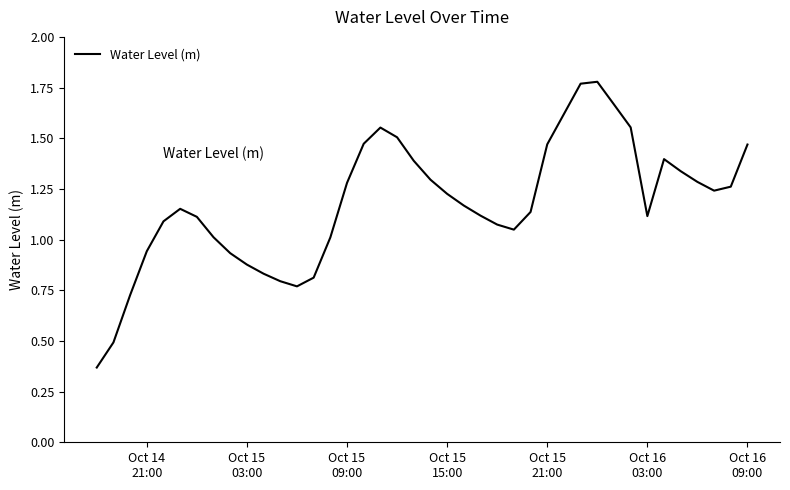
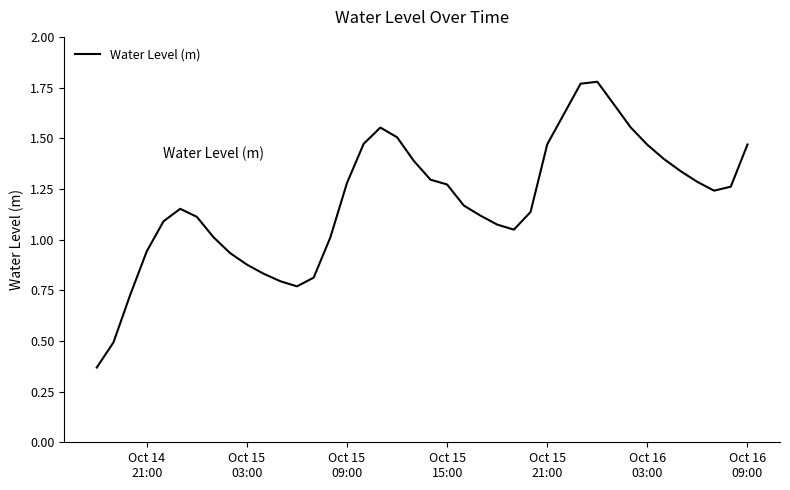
Oct 15 15:00: 1.23 -> 1.27
Oct 16 03:00: 1.12 -> 1.47
